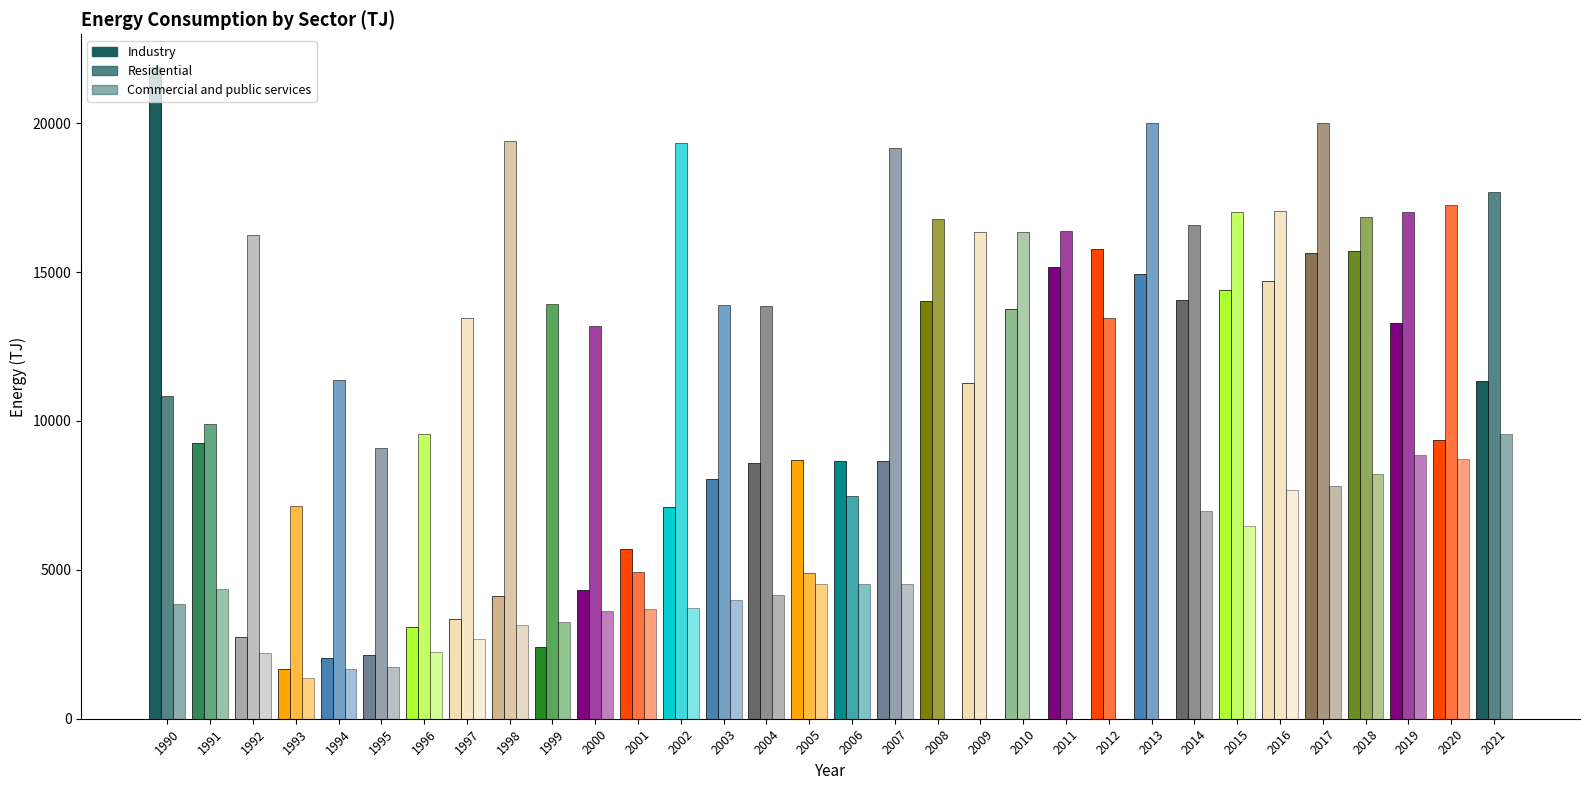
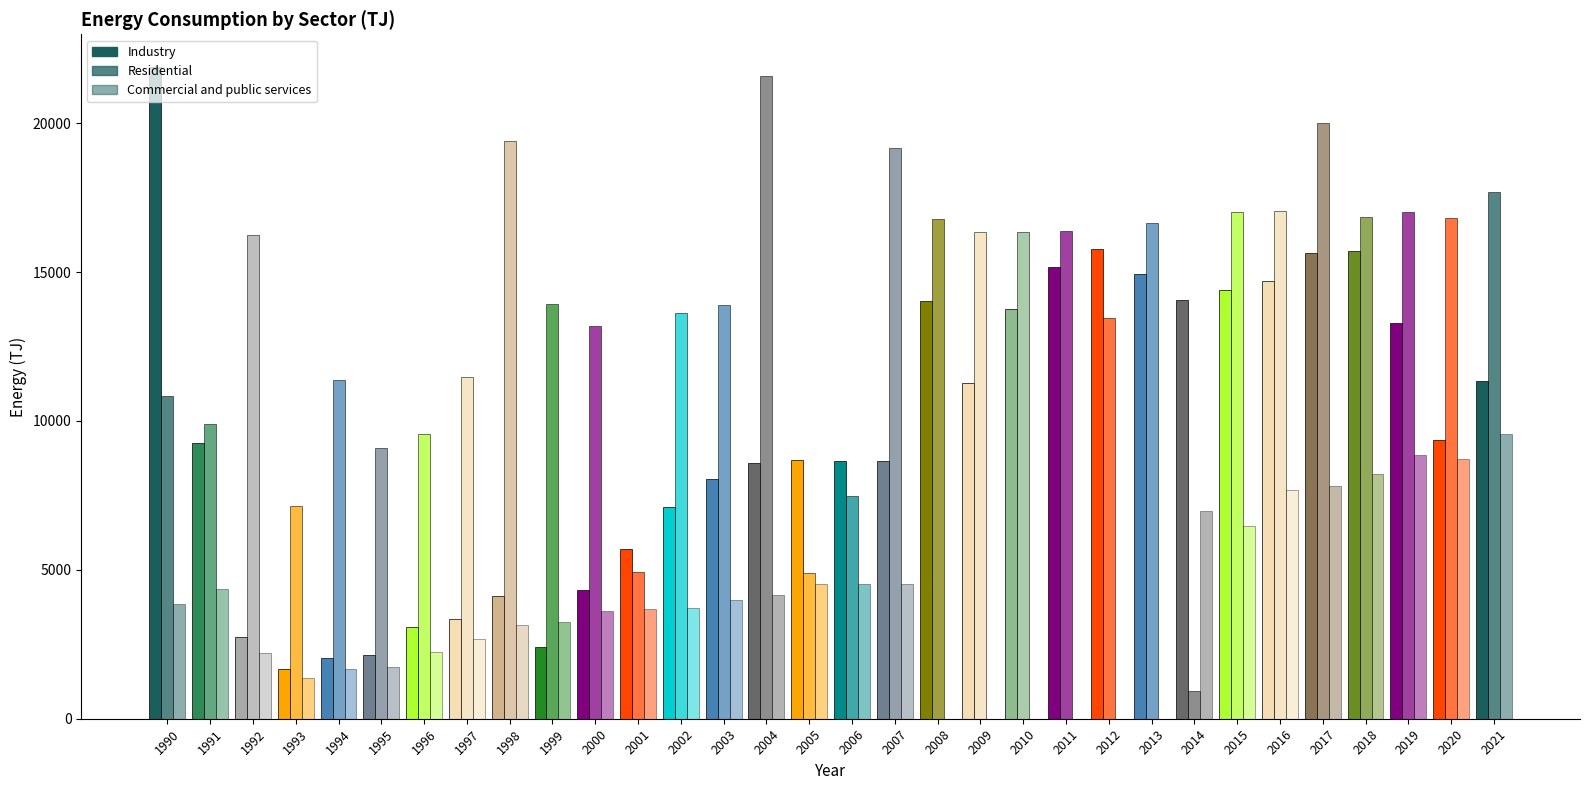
1997: 13500 -> 11500
2002: 19300 -> 13600
2004: 13900 -> 21600
2013: 20000 -> 16600
2014: 16600 -> 900
2020: 17300 -> 16800
